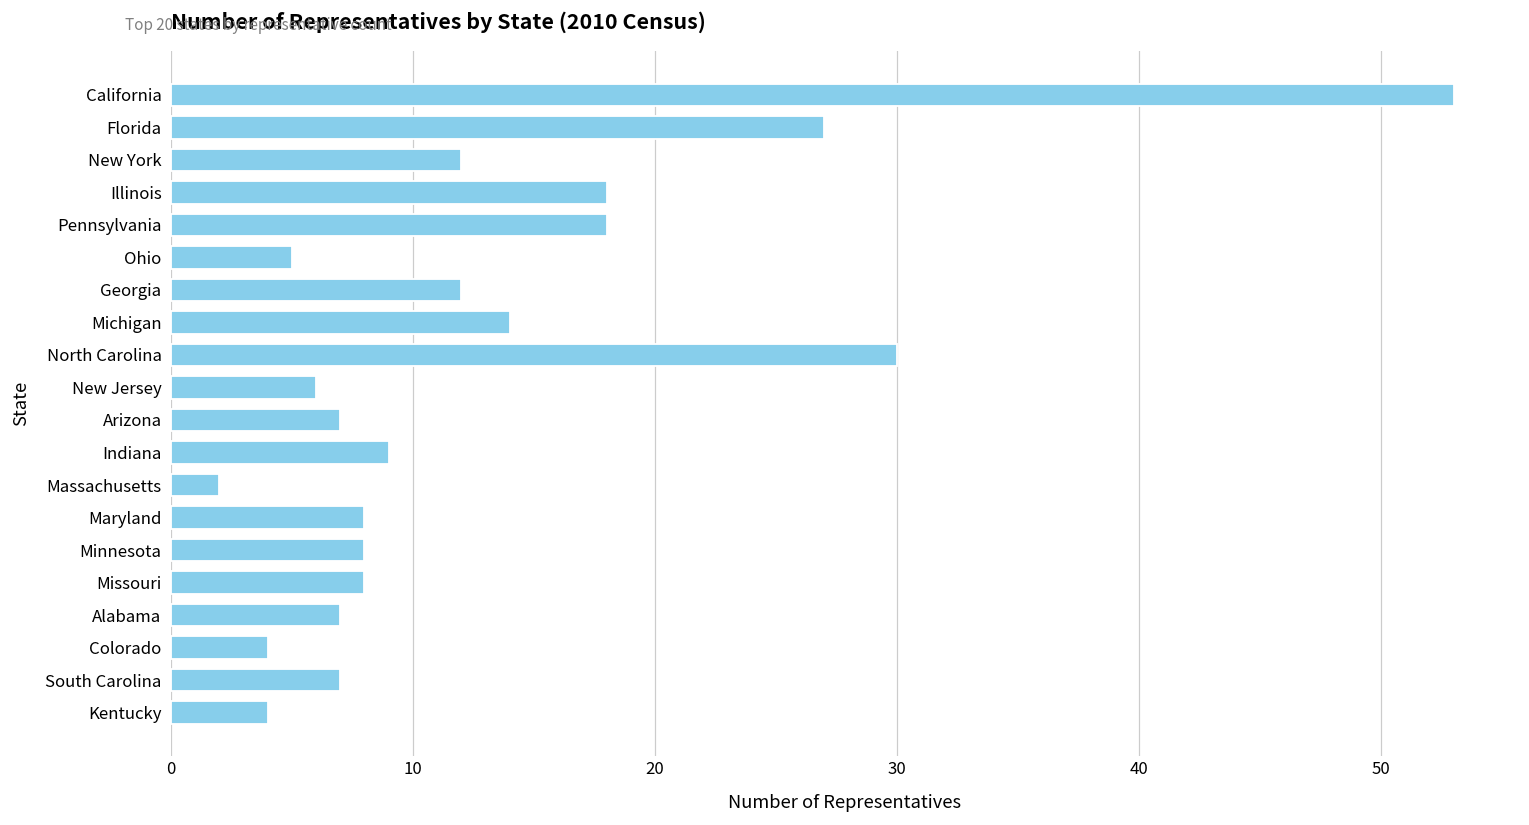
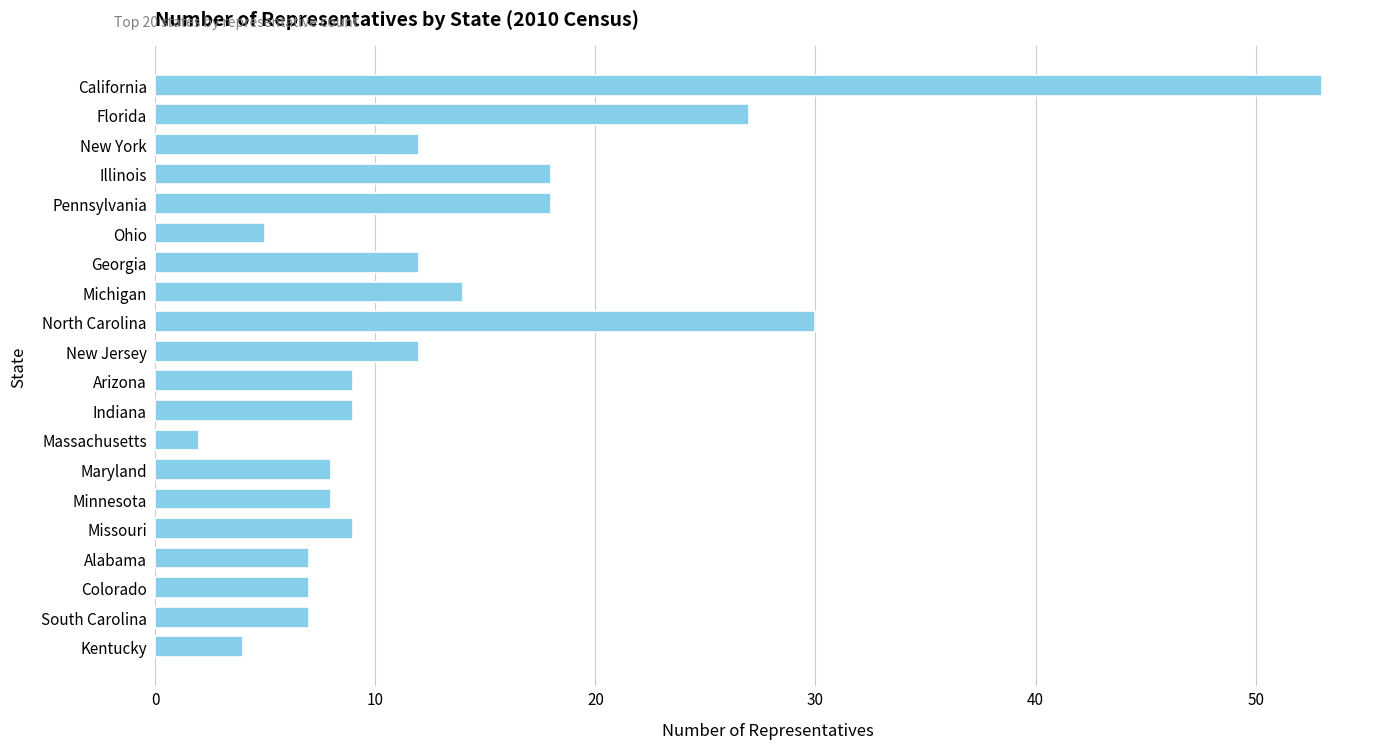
New Jersey: 6 -> 12
Arizona: 7 -> 9
Missouri: 8 -> 9
Colorado: 4 -> 7
